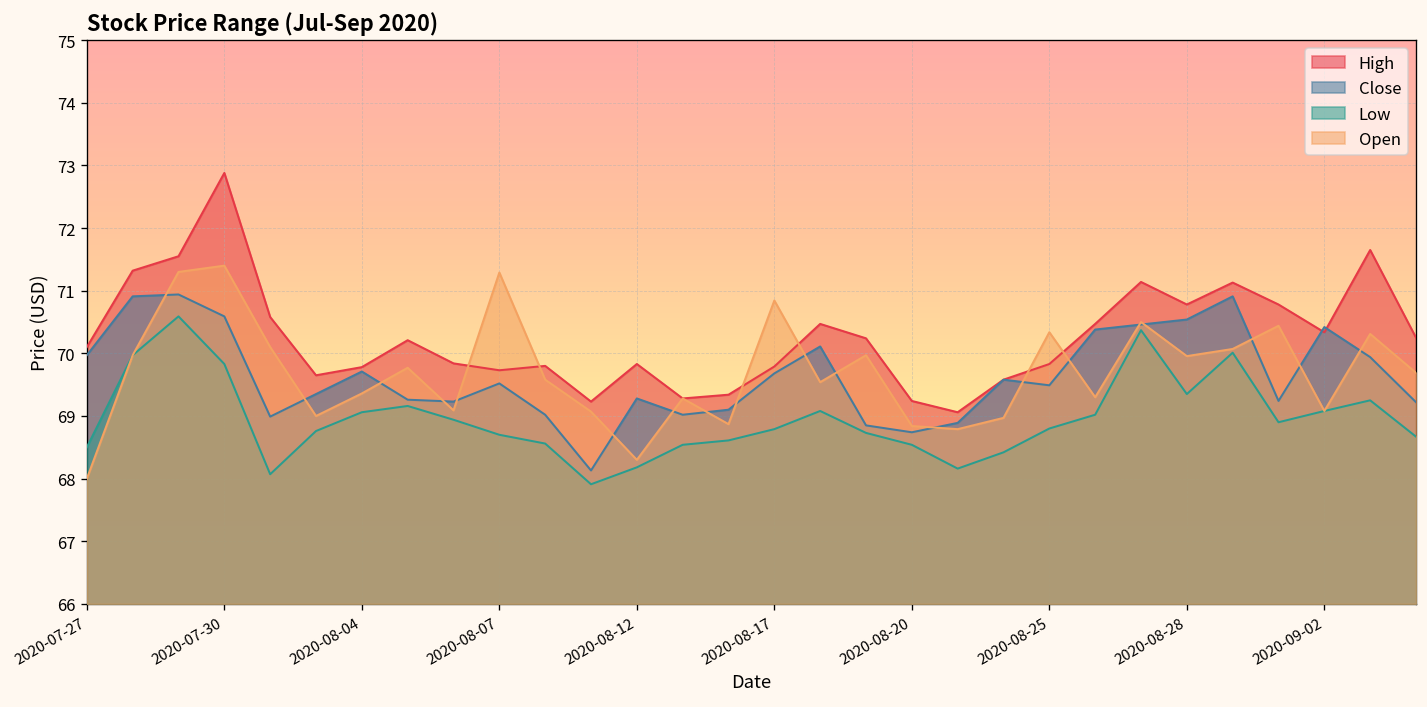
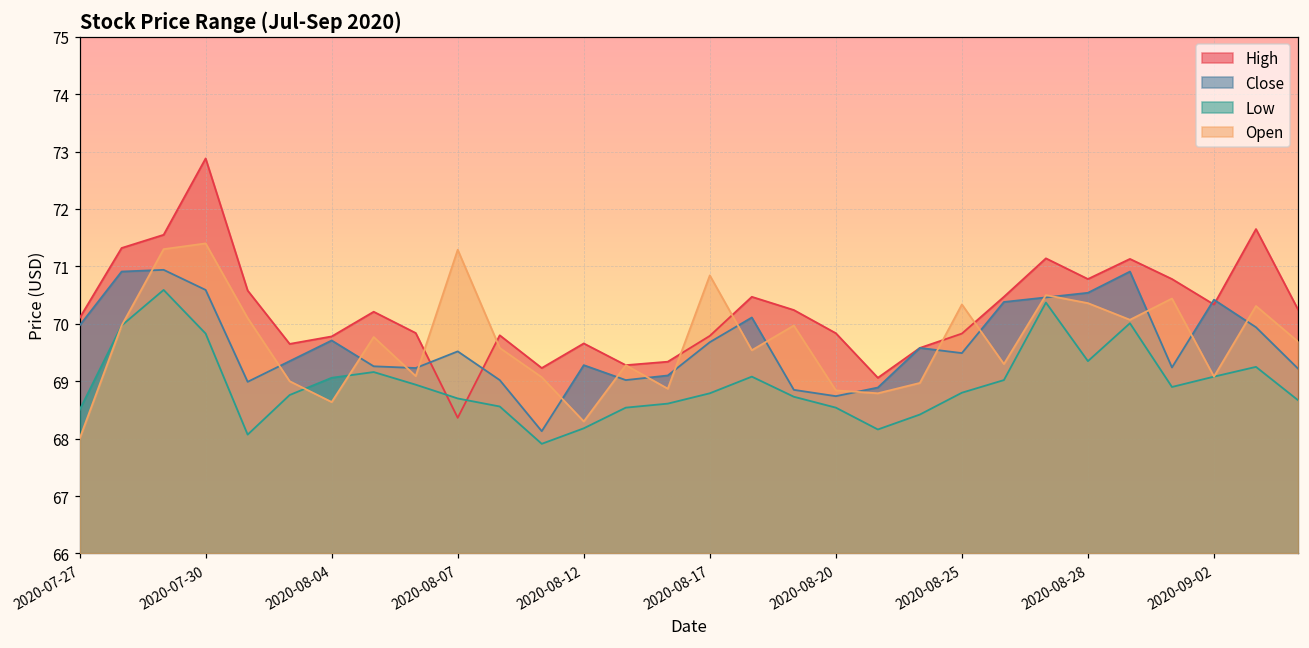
Open, 2020-08-04: 69.4 -> 68.6
High, 2020-08-07: 69.7 -> 68.4
High, 2020-08-12: 69.8 -> 69.7
High, 2020-08-20: 69.2 -> 69.8
Open, 2020-08-28: 70.0 -> 70.4
